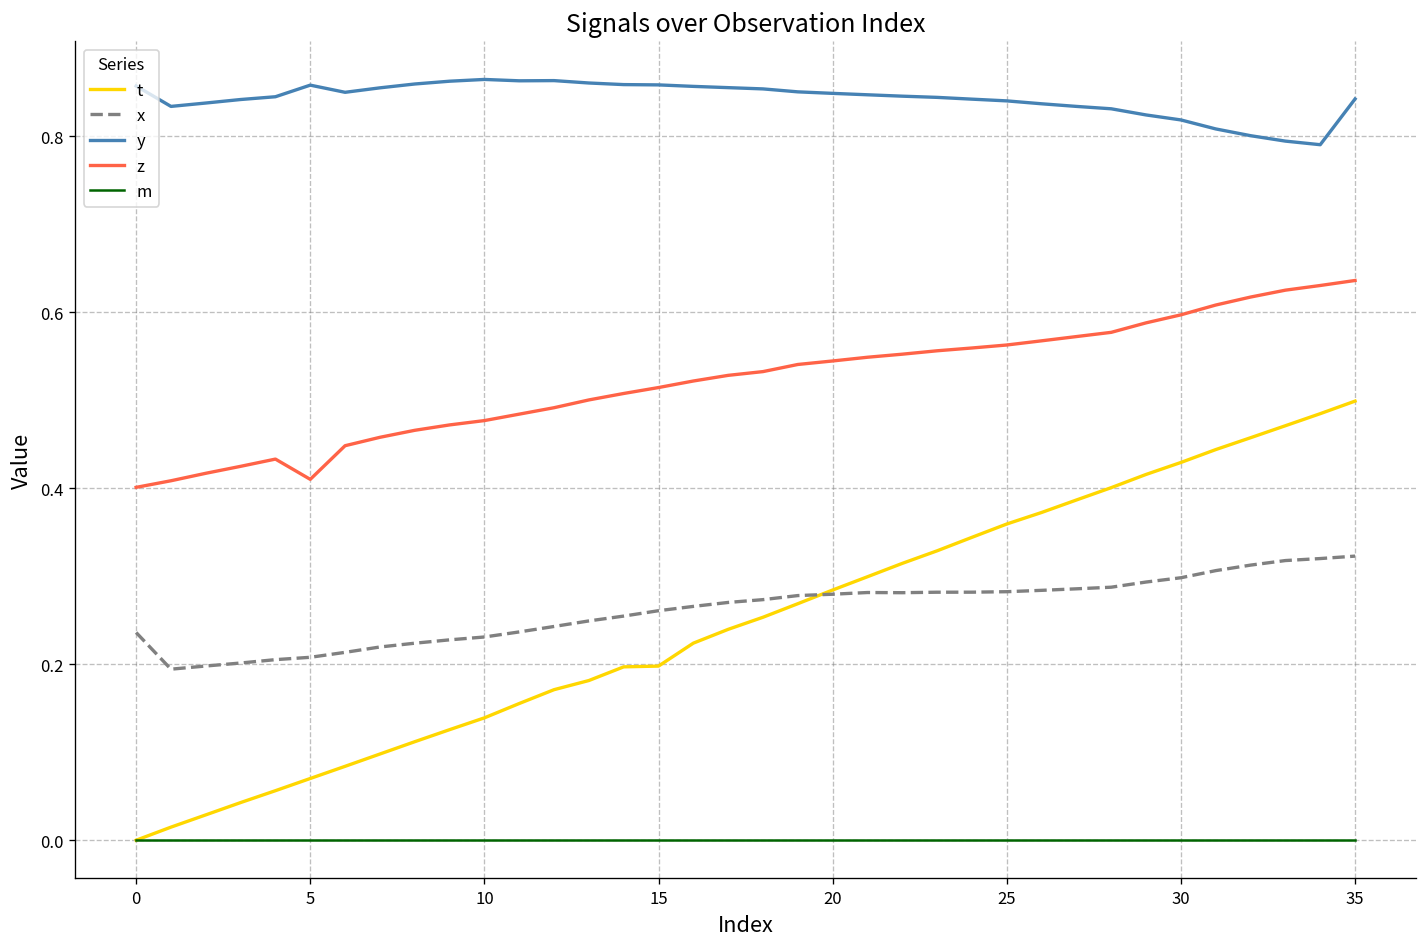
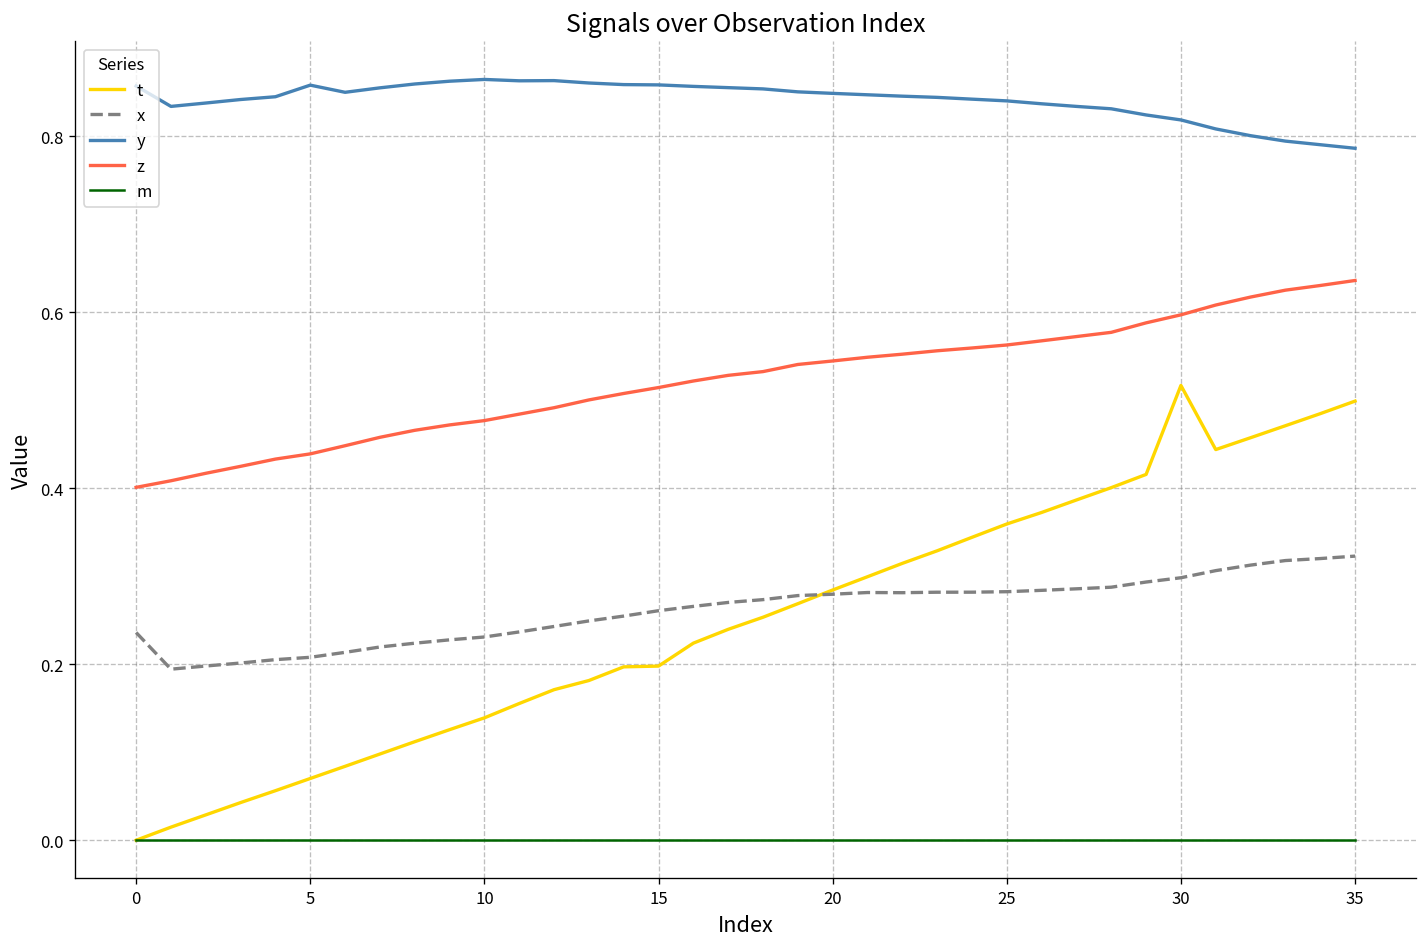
z, 5: 0.41 -> 0.44
t, 30: 0.43 -> 0.52
y, 35: 0.84 -> 0.79
